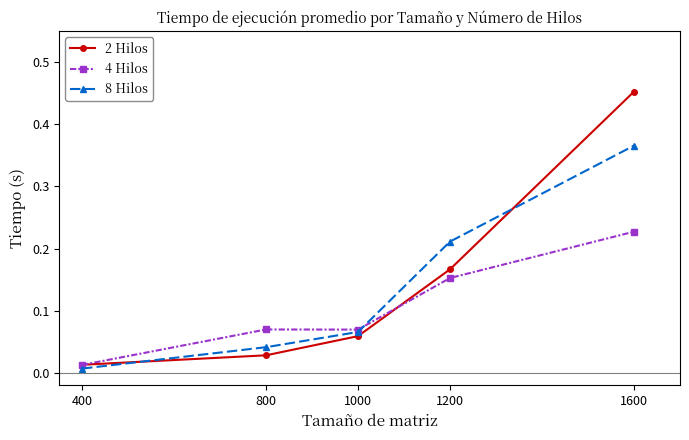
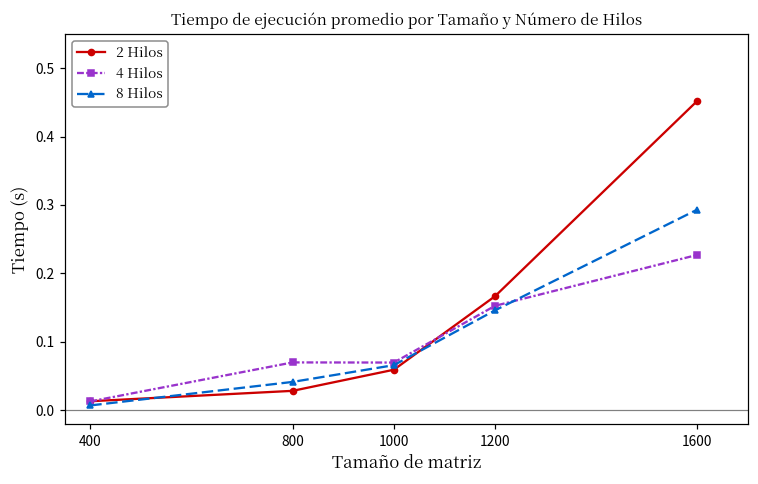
8 Hilos, 1200: 0.21 -> 0.15
8 Hilos, 1600: 0.37 -> 0.29
